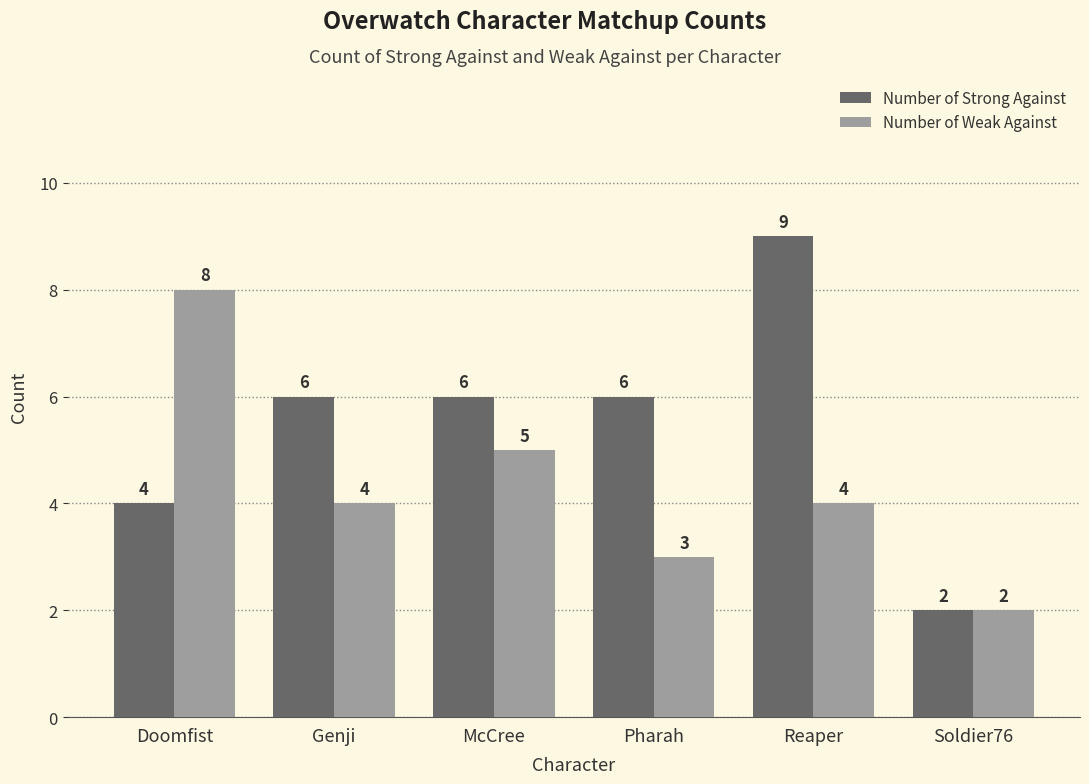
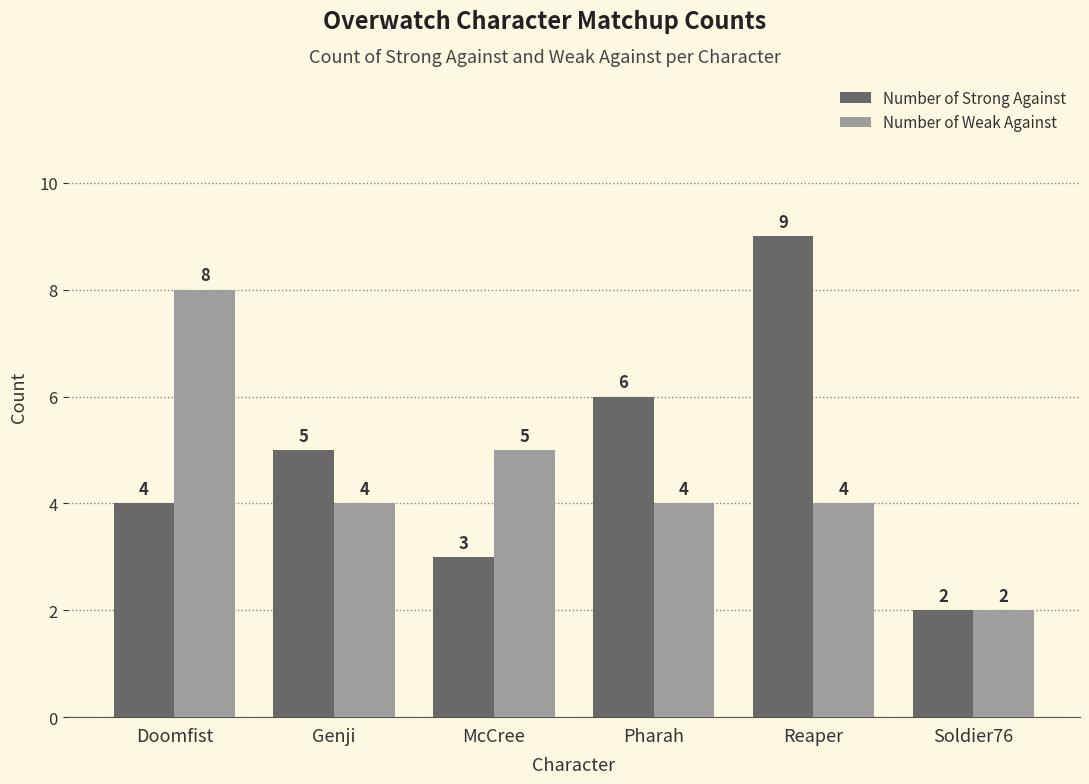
Number of Strong Against, Genji: 6 -> 5
Number of Strong Against, McCree: 6 -> 3
Number of Weak Against, Pharah: 3 -> 4
